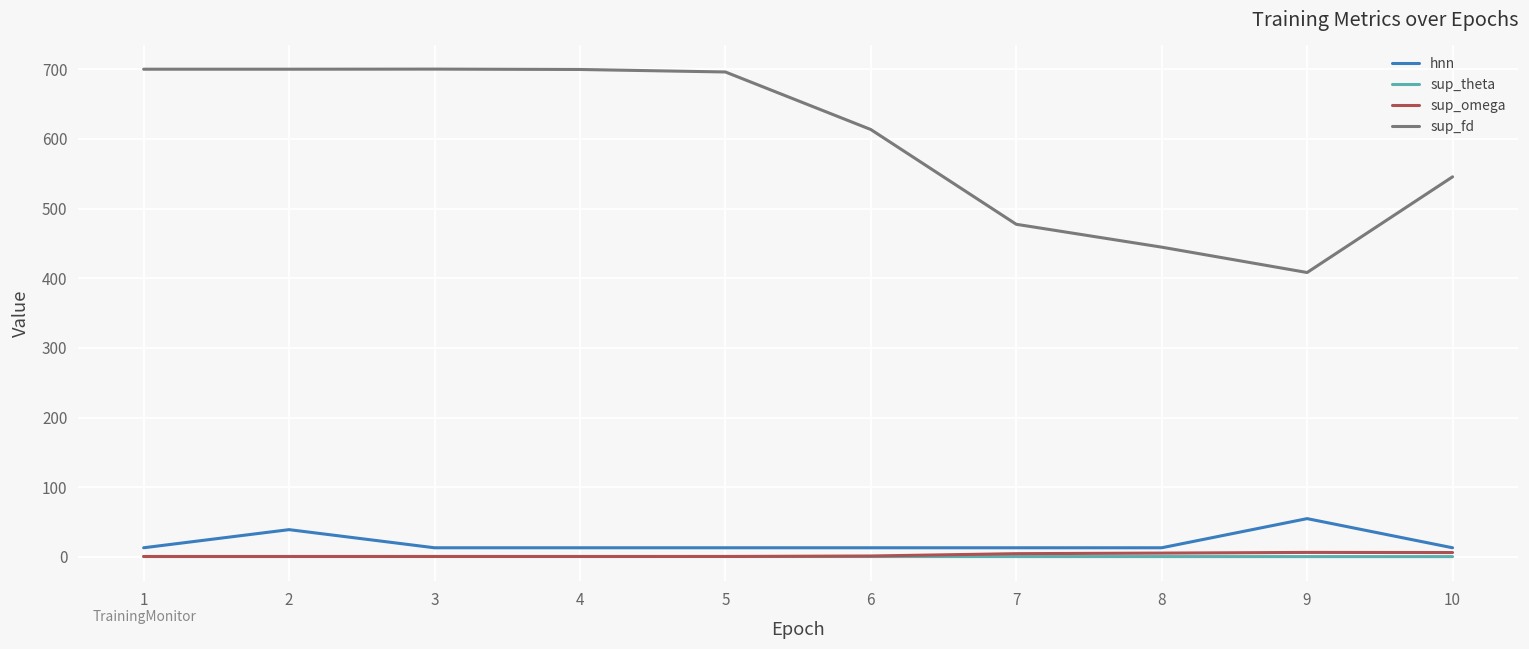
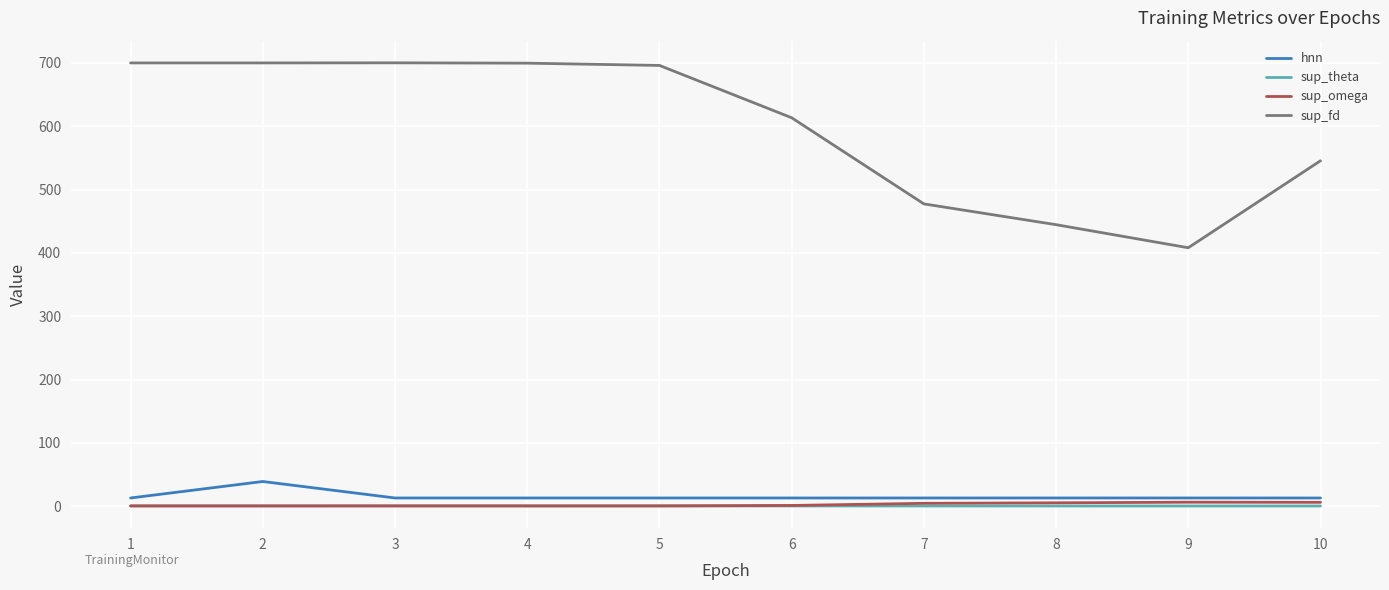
hnn, 9: 50 -> 10
